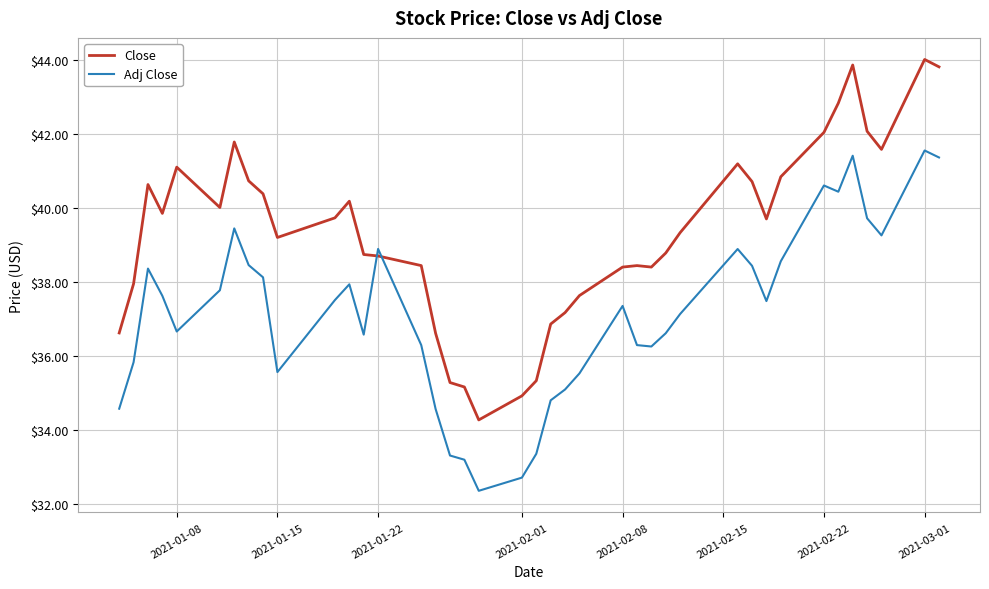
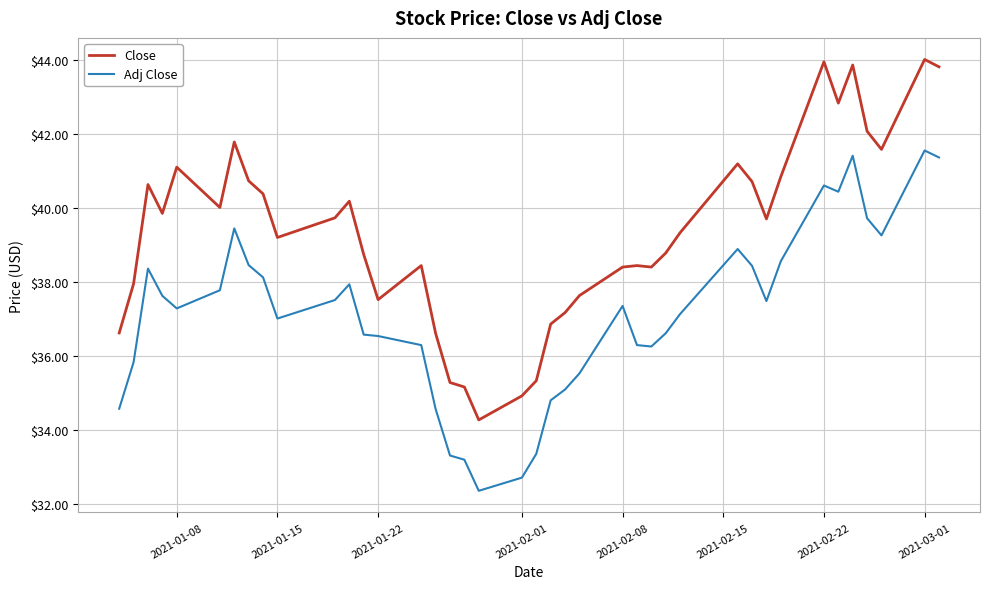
Adj Close, 2021-01-08: $36.7 -> $37.3
Adj Close, 2021-01-15: $35.6 -> $37.0
Close, 2021-01-22: $38.7 -> $37.5
Adj Close, 2021-01-22: $38.9 -> $36.5
Close, 2021-02-22: $42.0 -> $43.9
